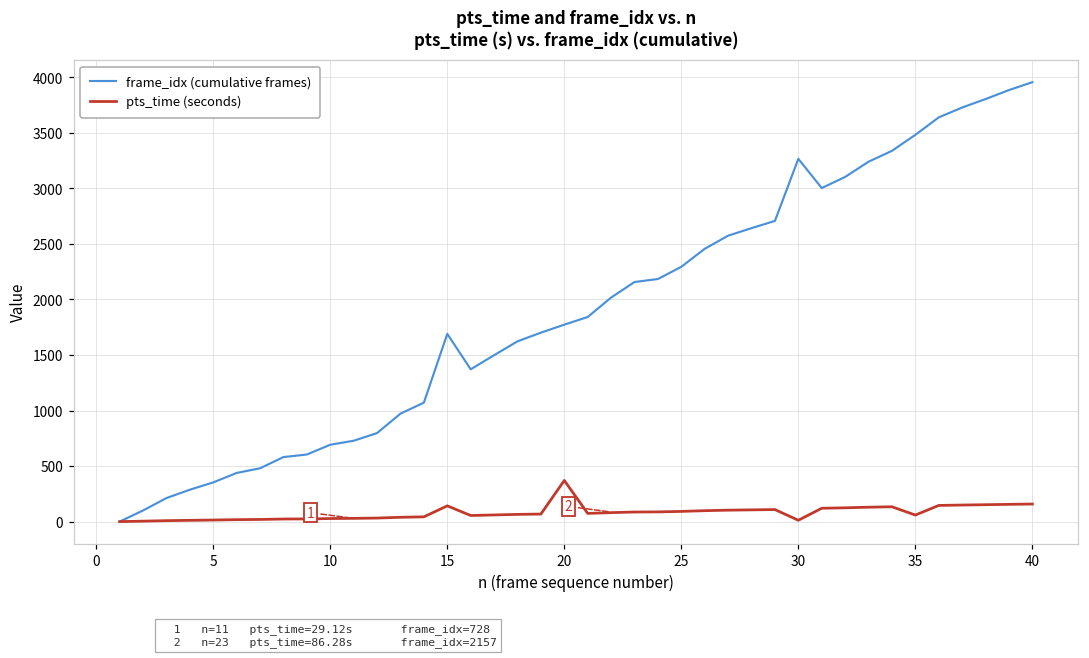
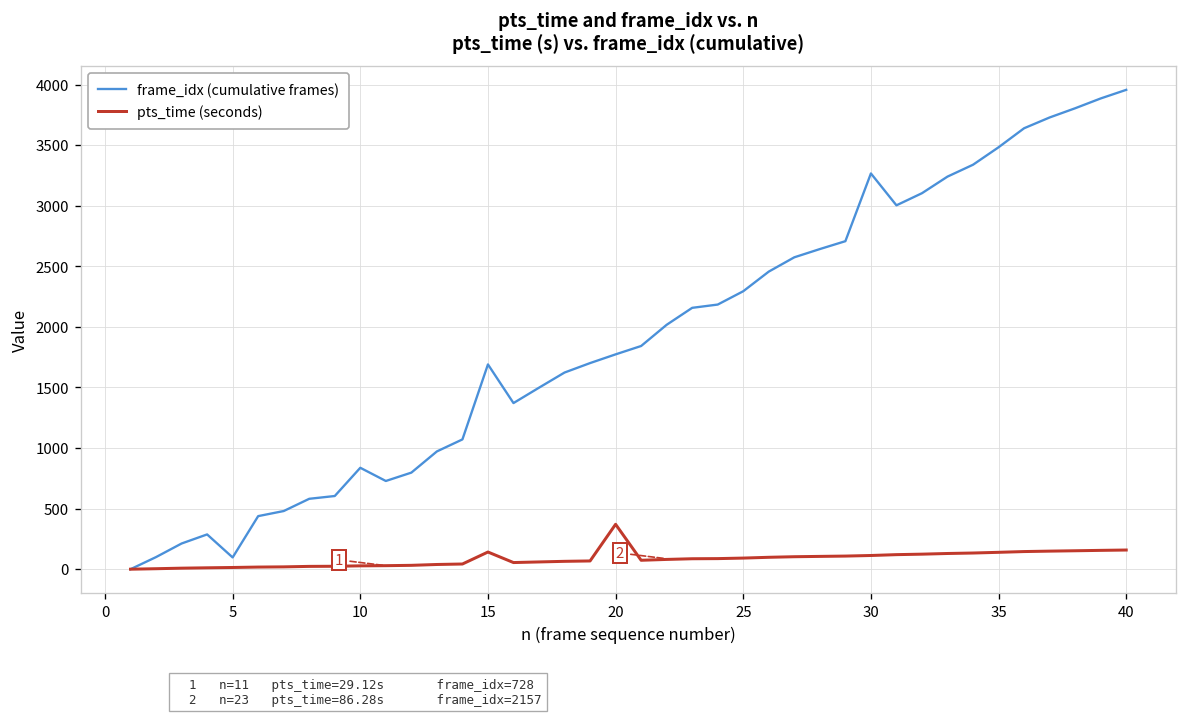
frame_idx (cumulative frames), 5: 350 -> 100
frame_idx (cumulative frames), 10: 690 -> 840
pts_time (seconds), 30: 10 -> 110
pts_time (seconds), 35: 60 -> 140
